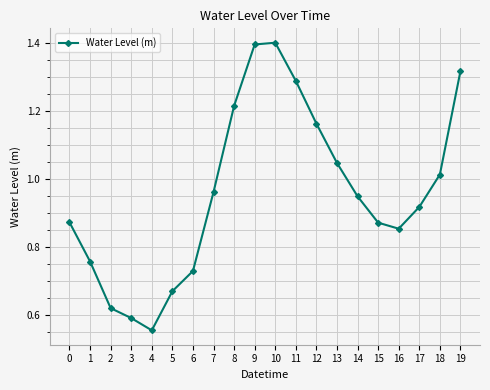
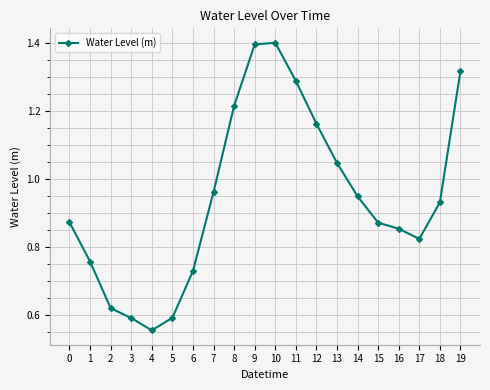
5: 0.67 -> 0.59
17: 0.92 -> 0.82
18: 1.01 -> 0.93
